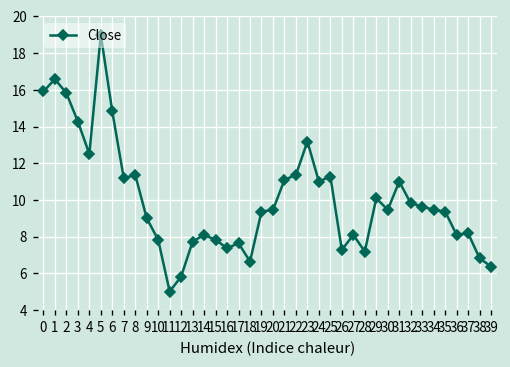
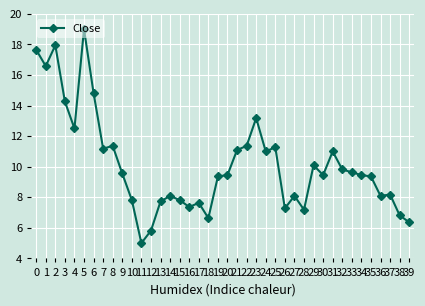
0: 15.9 -> 17.7
2: 15.8 -> 17.9
9: 9.0 -> 9.6
